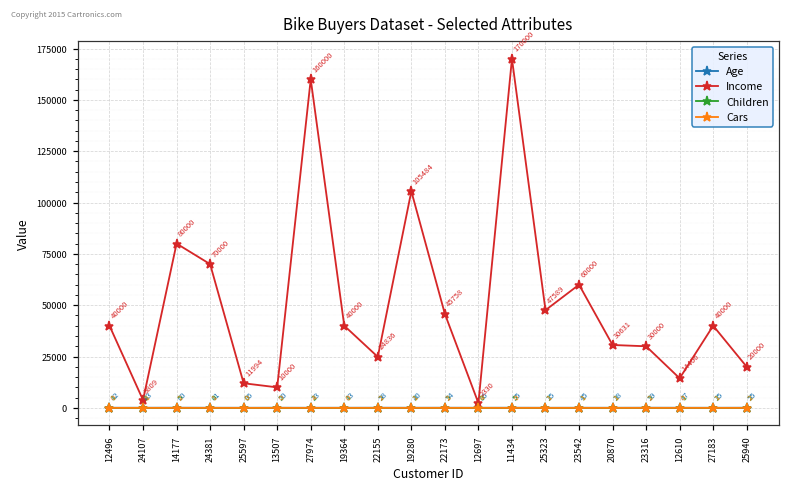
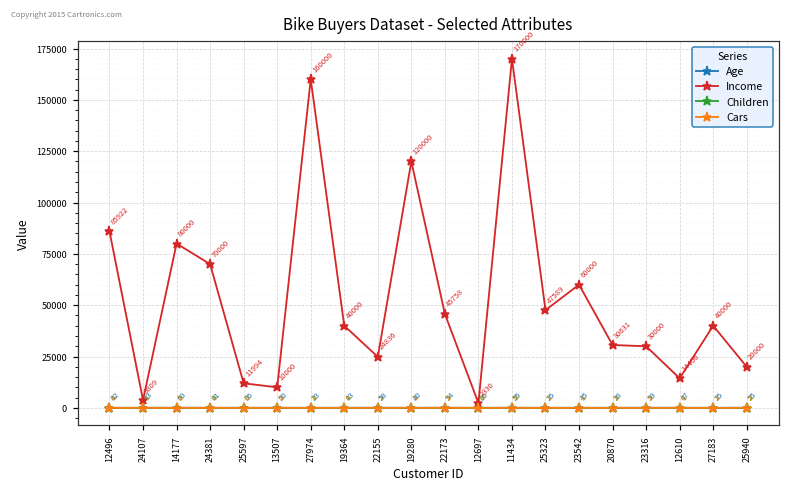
Income, 12496: 40000 -> 85922
Income, 19280: 105484 -> 120000
